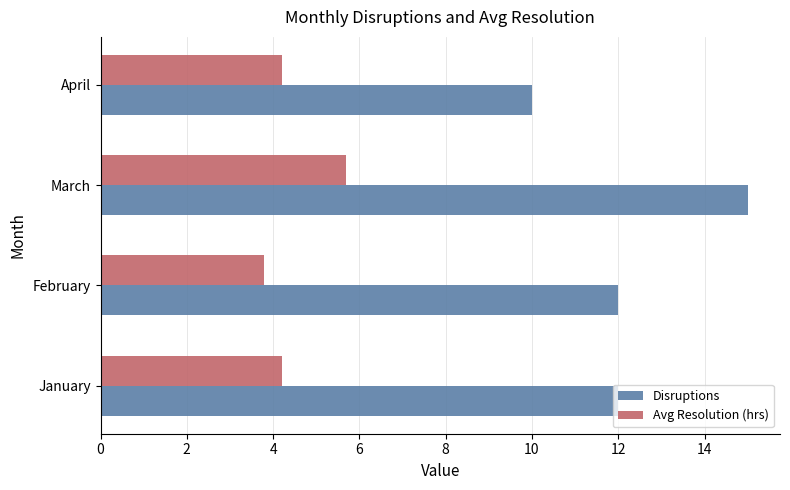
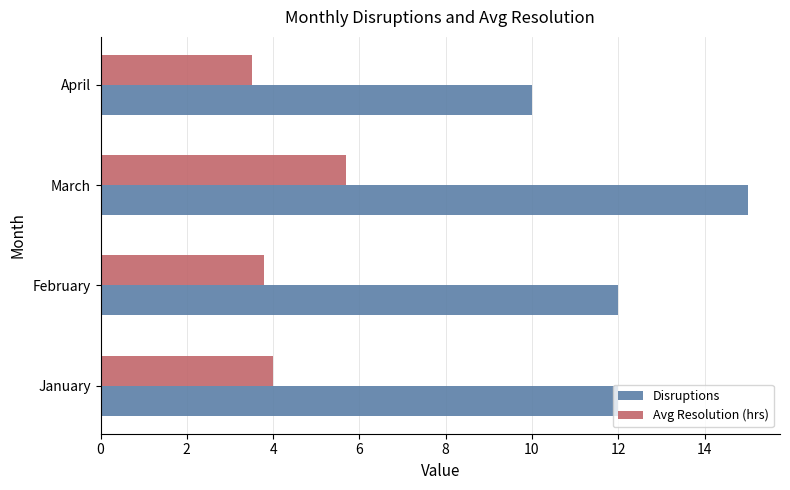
Avg Resolution (hrs), April: 4.2 -> 3.5
Avg Resolution (hrs), January: 4.2 -> 4.0
